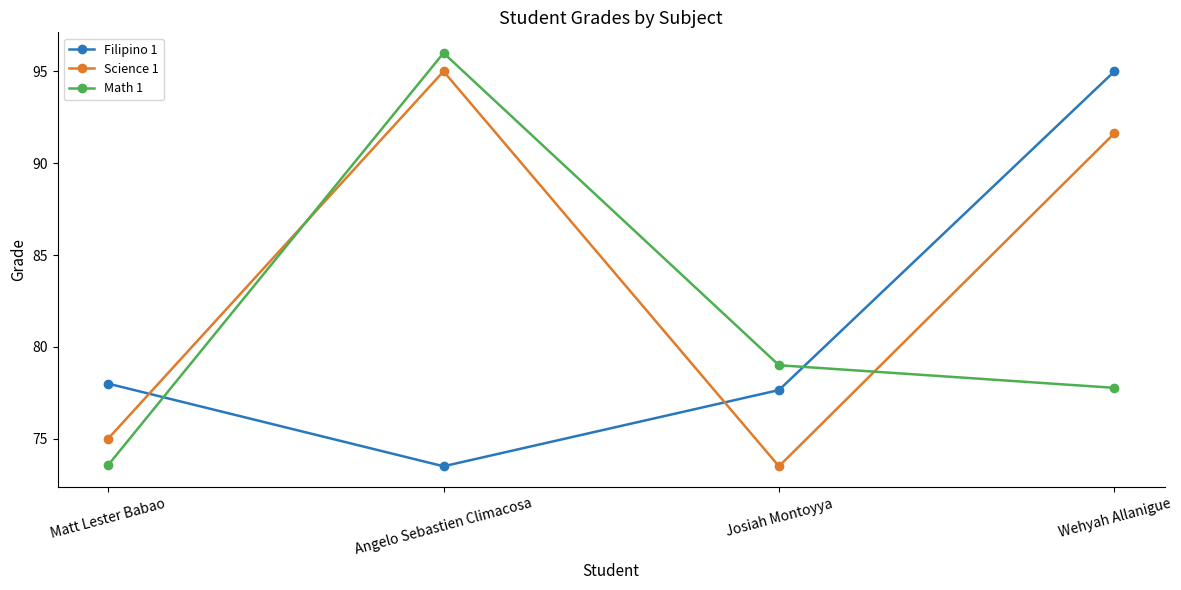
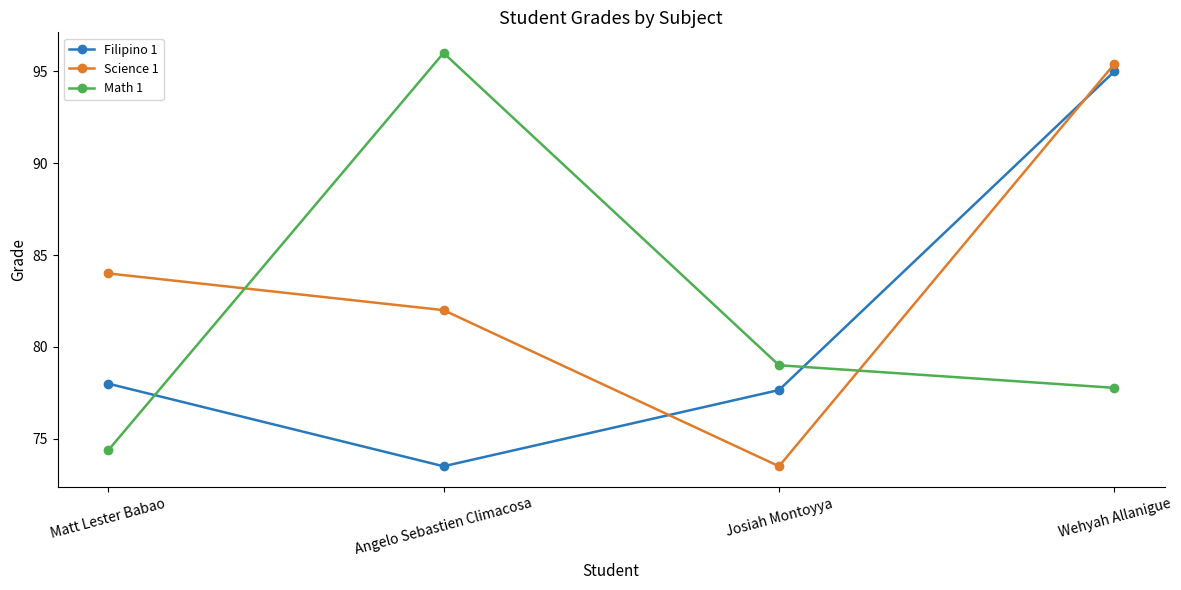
Science 1, Matt Lester Babao: 75 -> 84
Math 1, Matt Lester Babao: 73.6 -> 74.4
Science 1, Angelo Sebastien Climacosa: 95 -> 82
Science 1, Wehyah Allanigue: 91.6 -> 95.4
